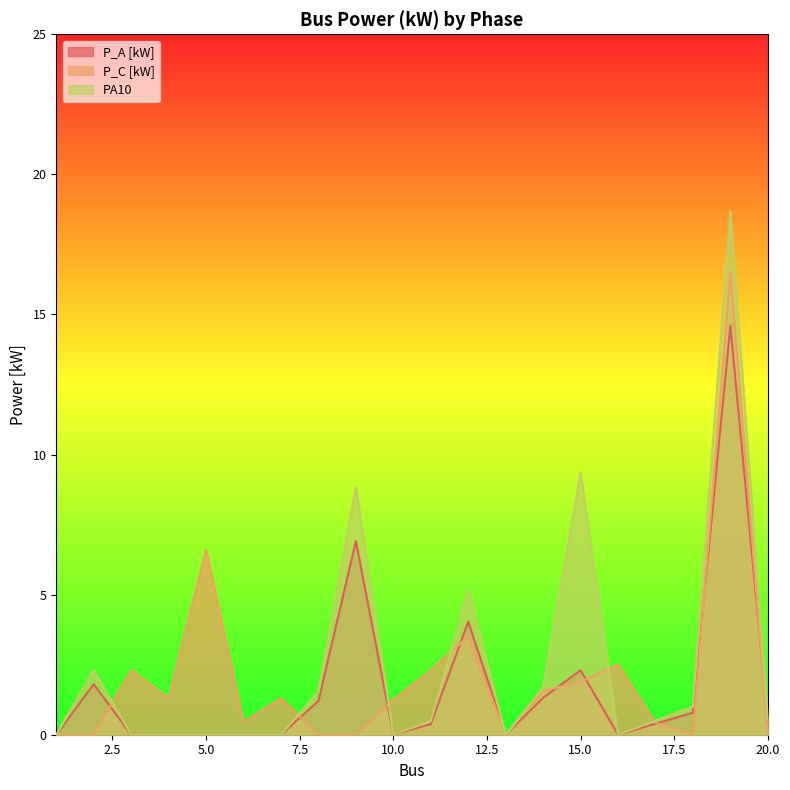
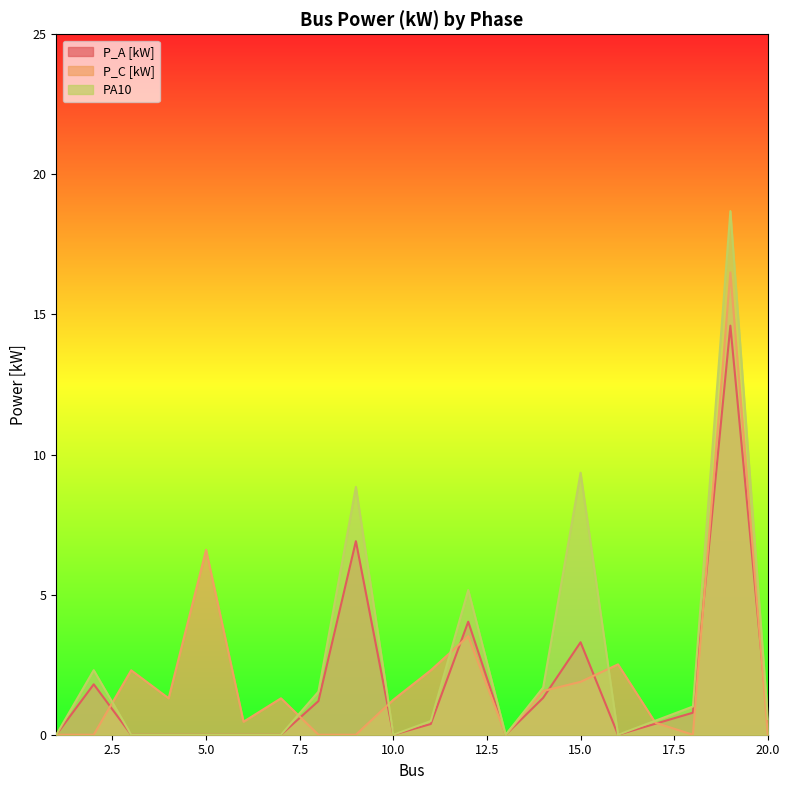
P_A [kW], 15.0: 2.3 -> 3.3
